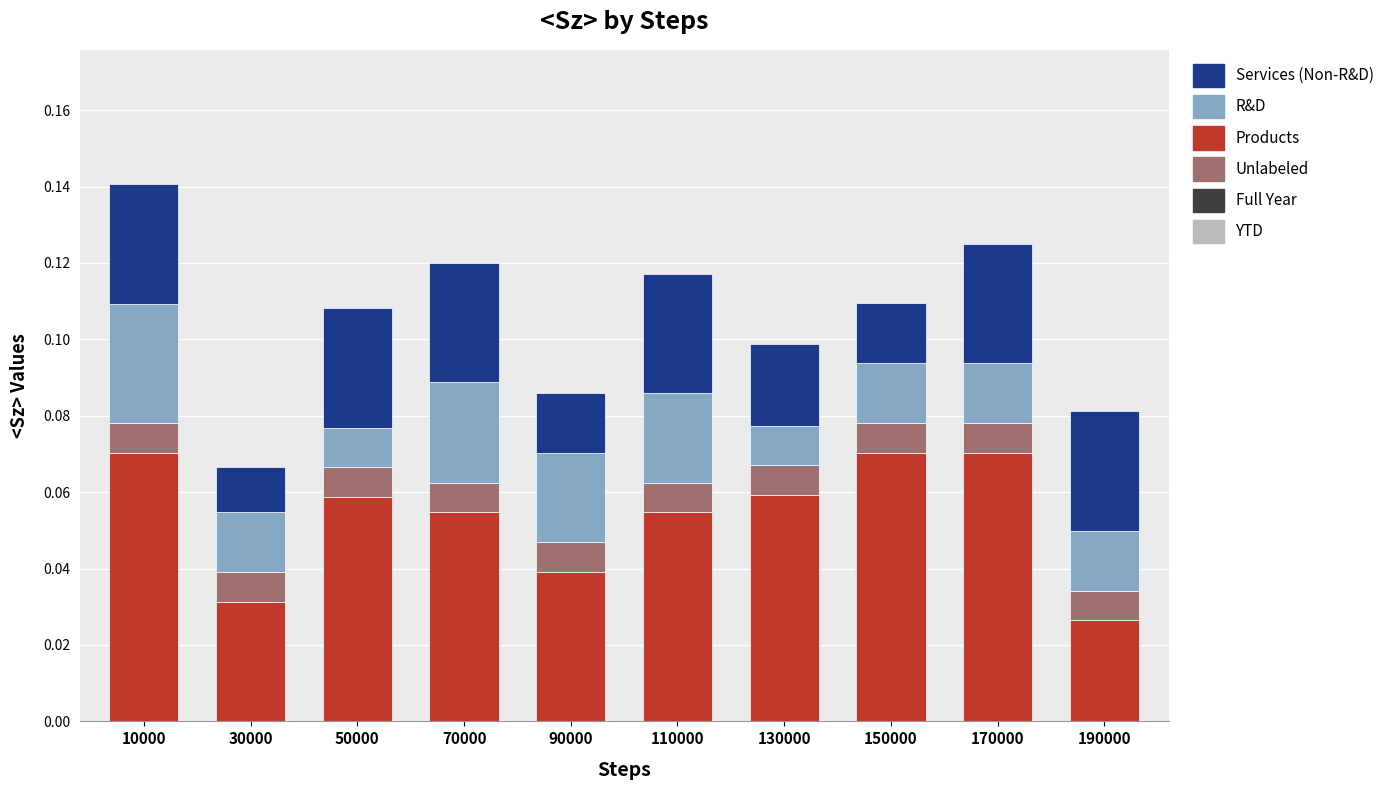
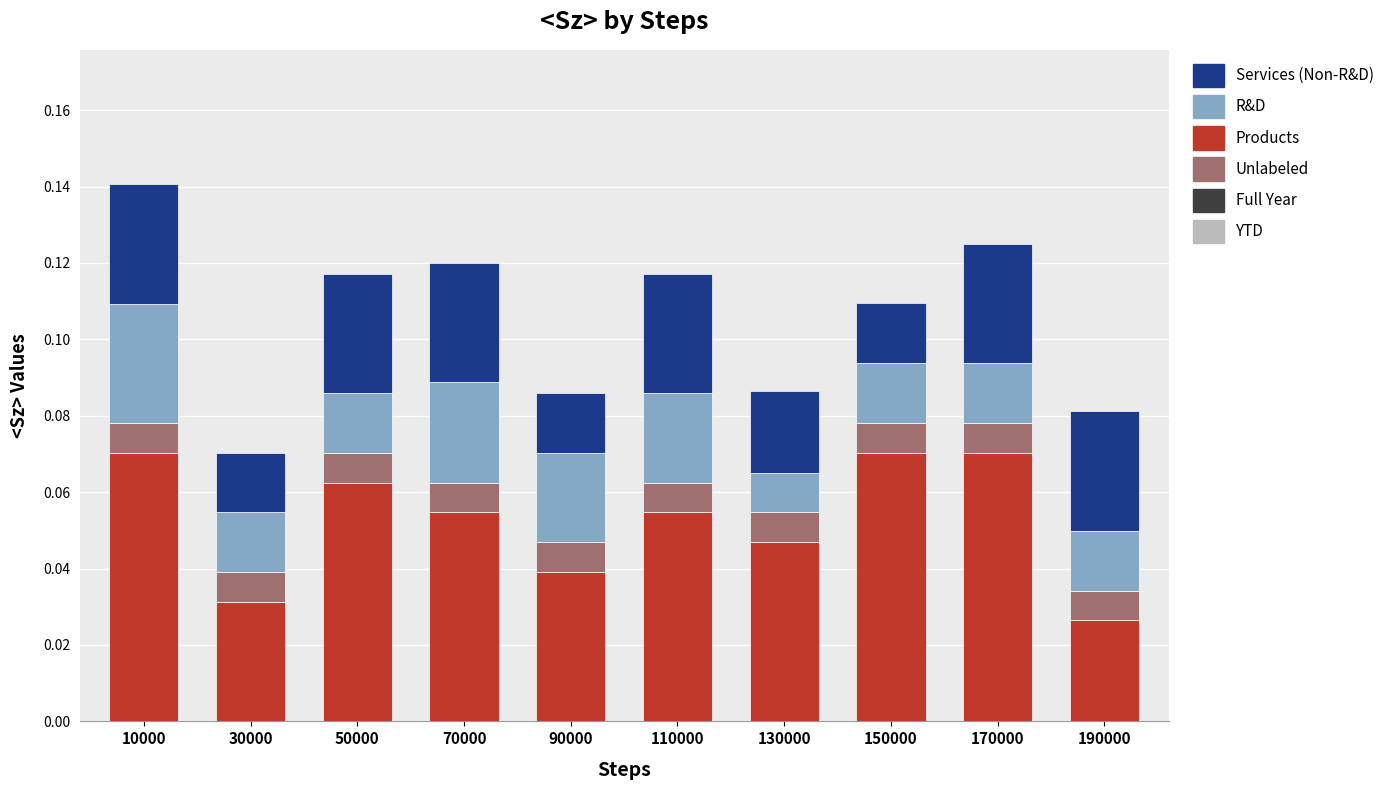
Services (Non-R&D), 30000: 0.012 -> 0.016
Products, 50000: 0.059 -> 0.063
R&D, 50000: 0.010 -> 0.016
Products, 130000: 0.059 -> 0.047
